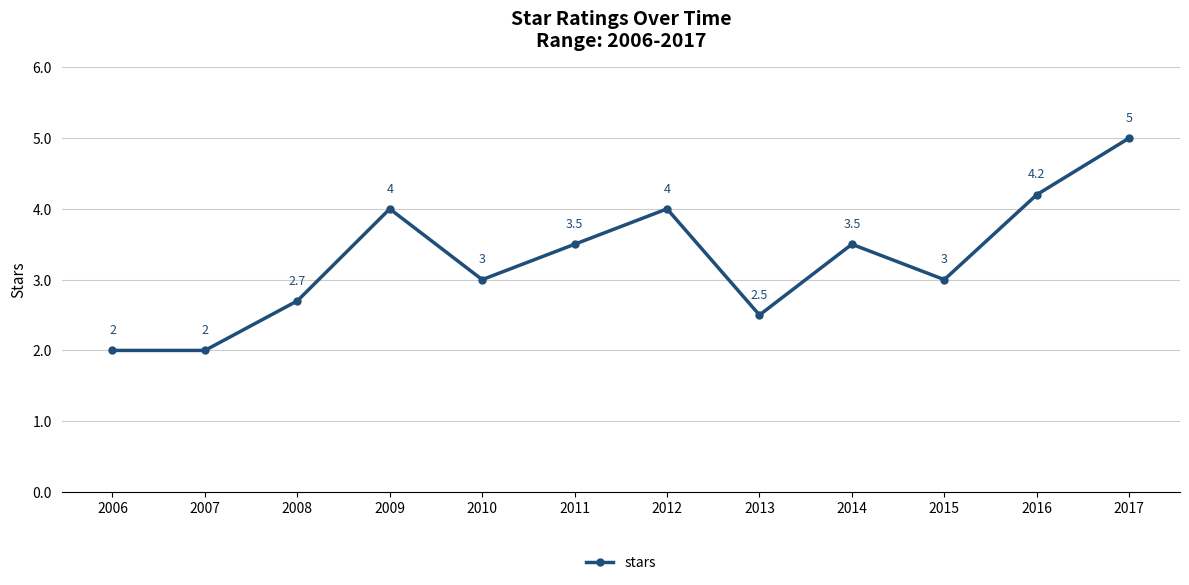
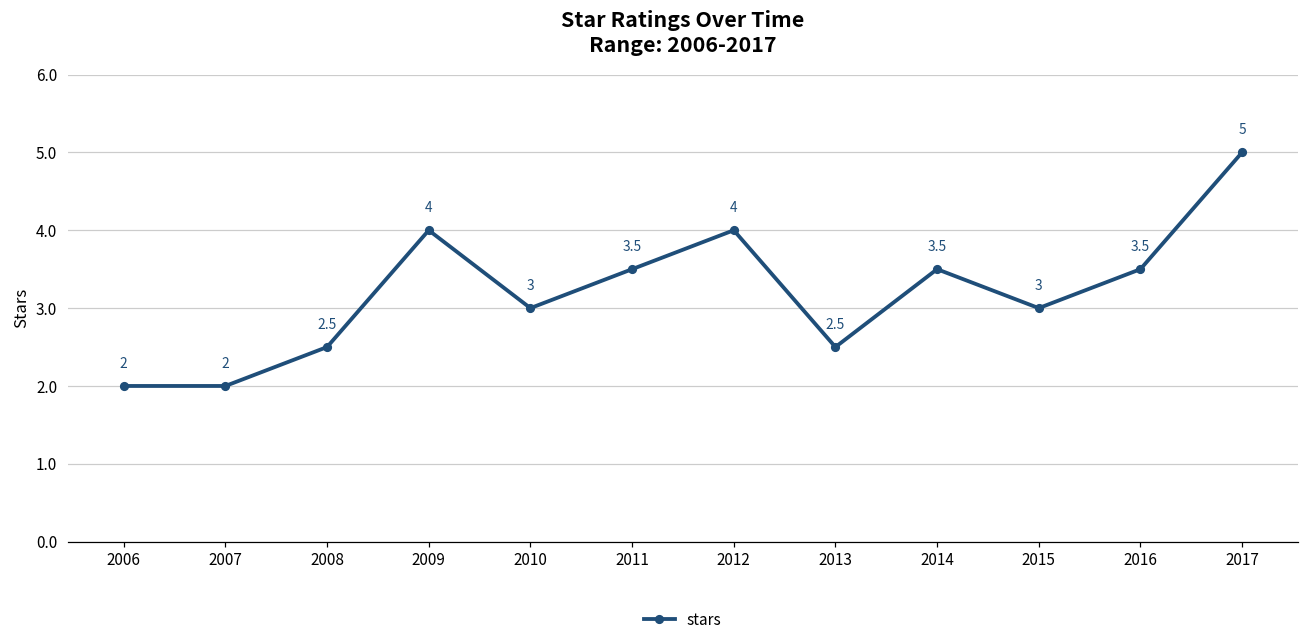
2008: 2.7 -> 2.5
2016: 4.2 -> 3.5
